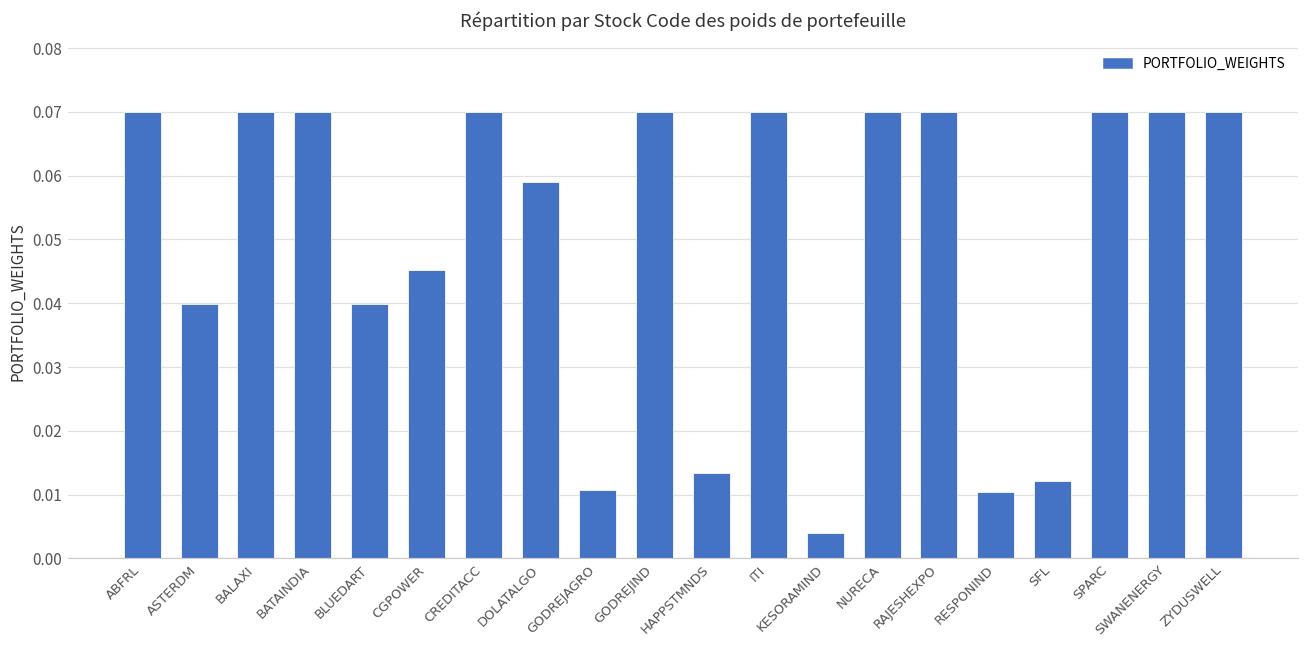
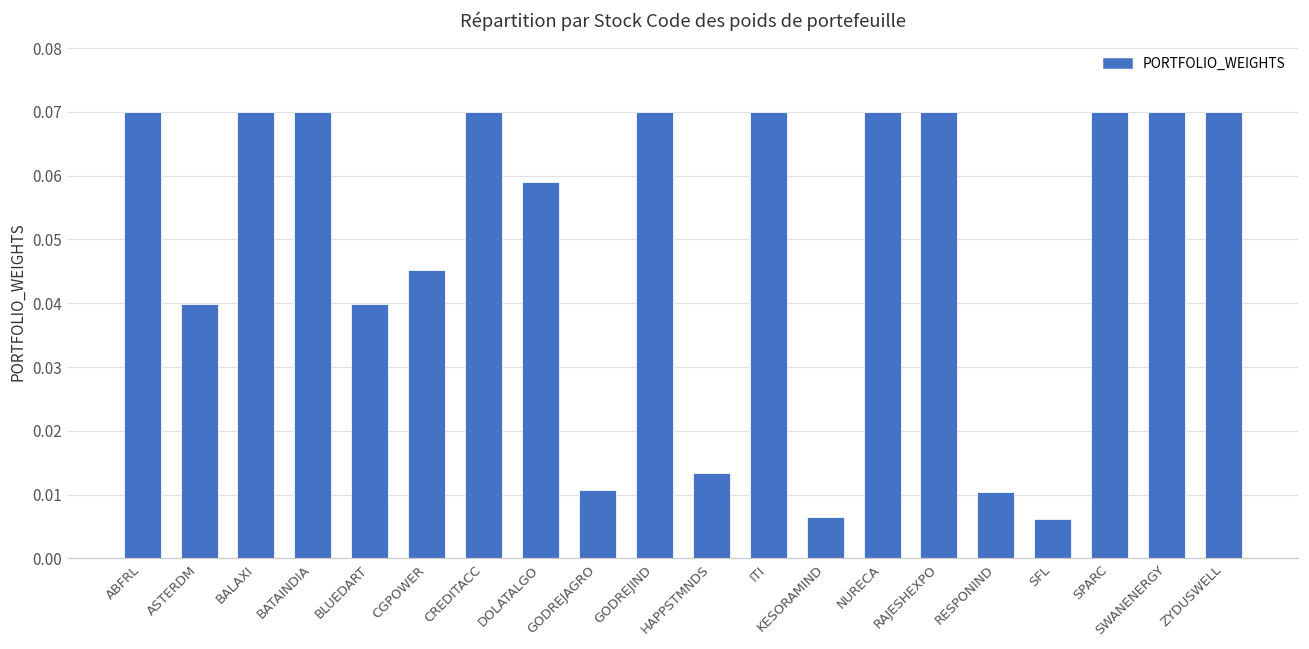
KESORAMIND: 0.004 -> 0.007
SFL: 0.012 -> 0.006
